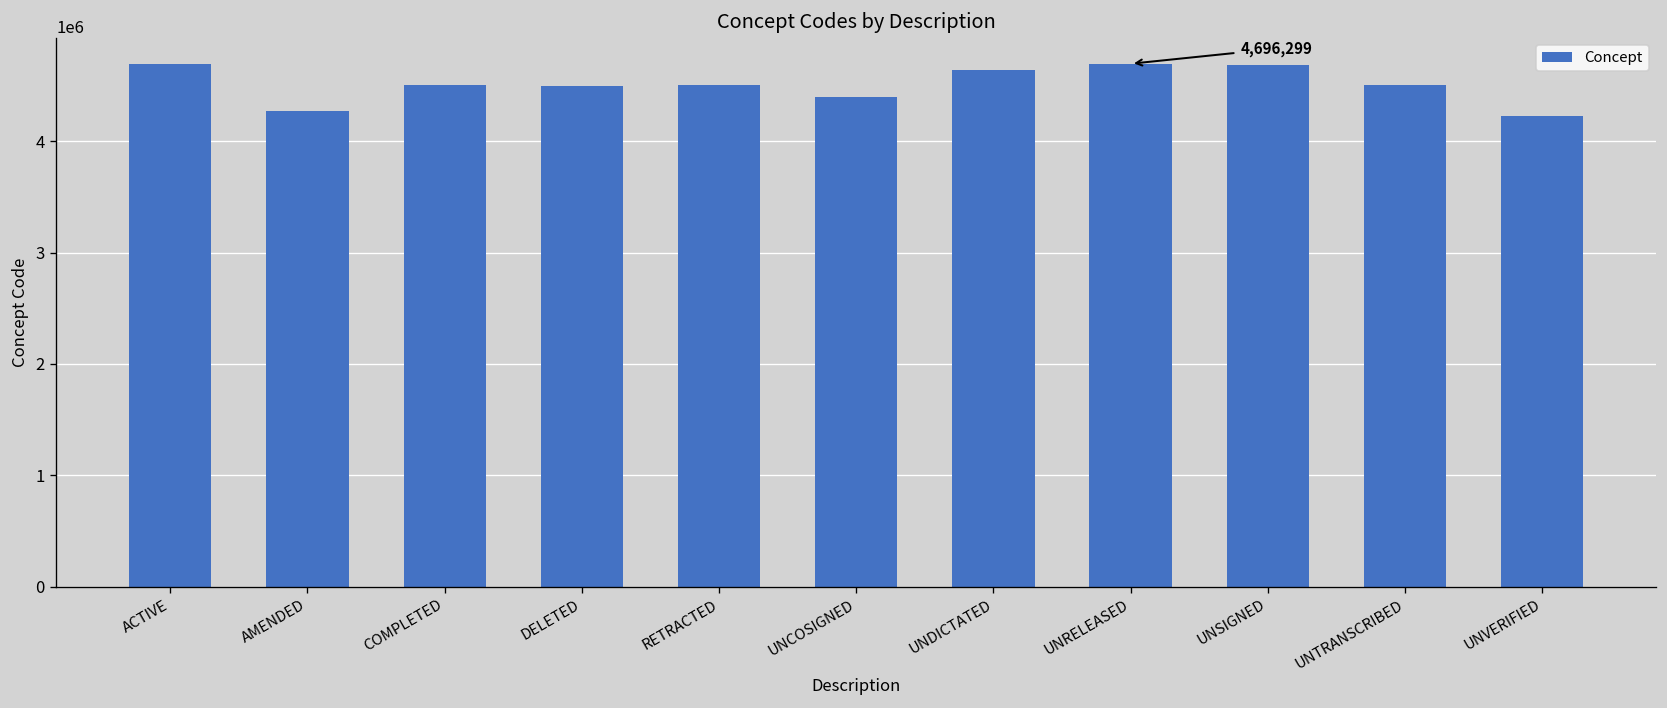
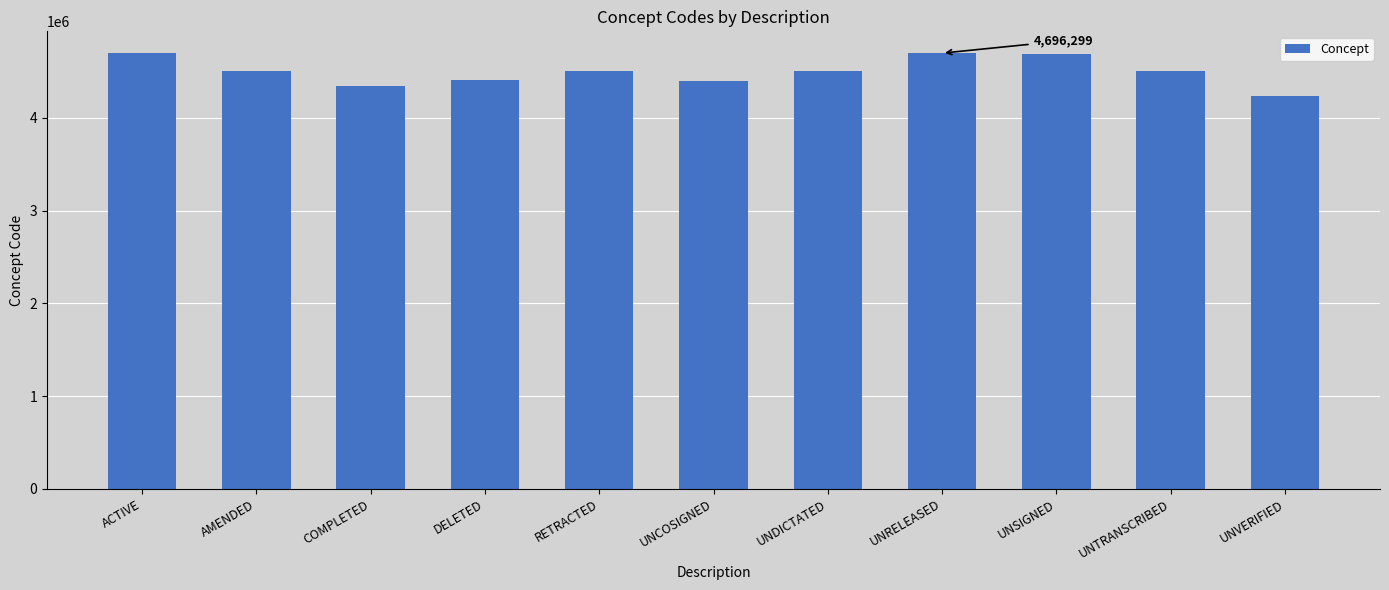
AMENDED: 4300000 -> 4500000
COMPLETED: 4500000 -> 4300000
DELETED: 4500000 -> 4400000
UNDICTATED: 4600000 -> 4500000
